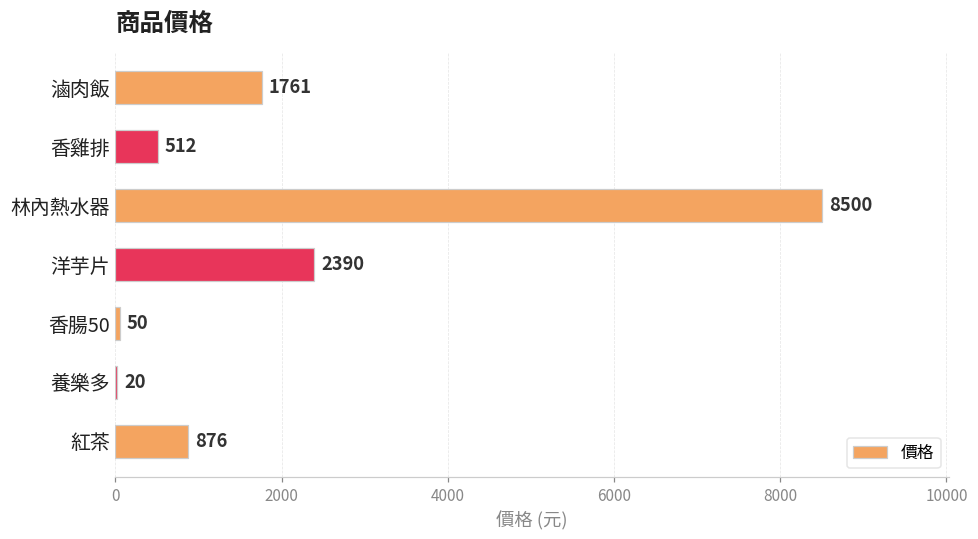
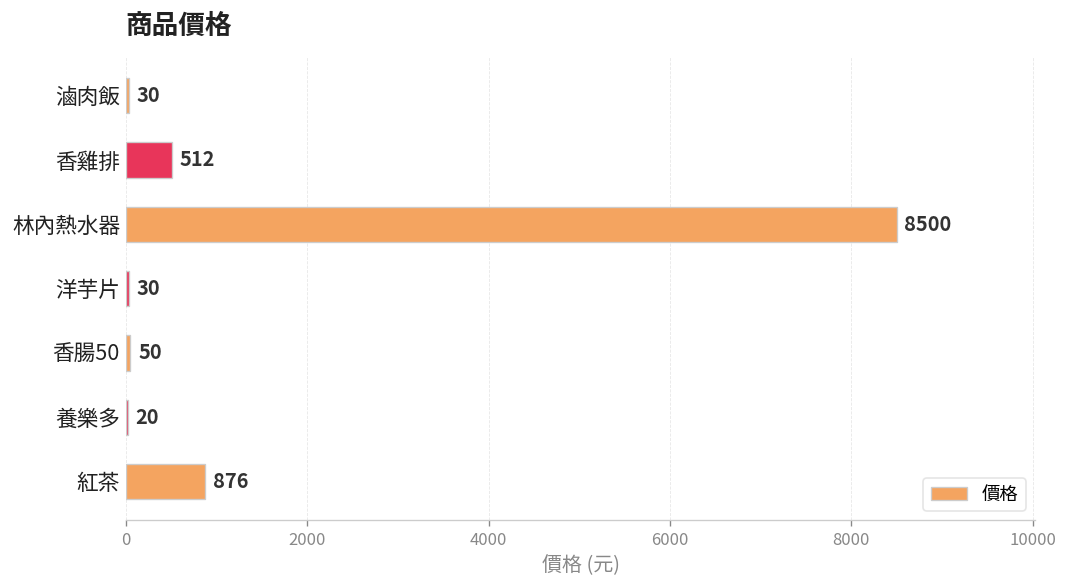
滷肉飯: 1761 -> 30
洋芋片: 2390 -> 30
